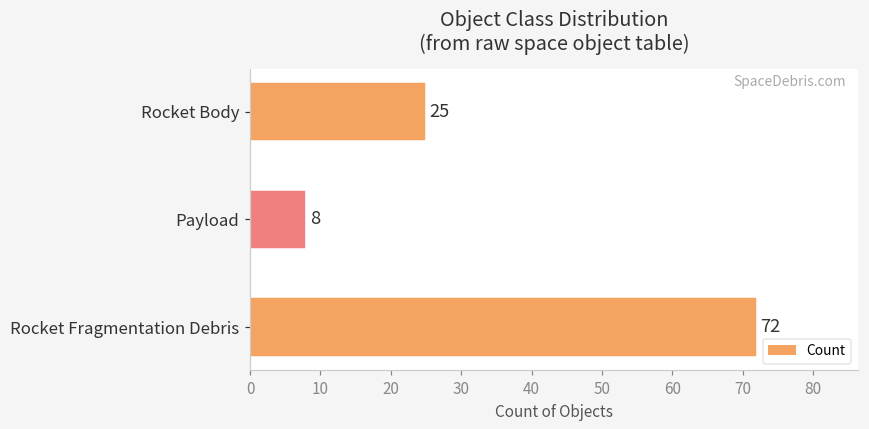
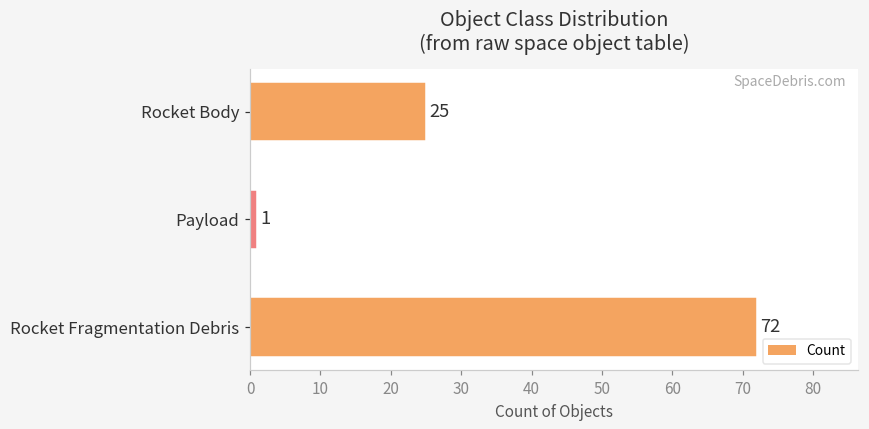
Payload: 8 -> 1
